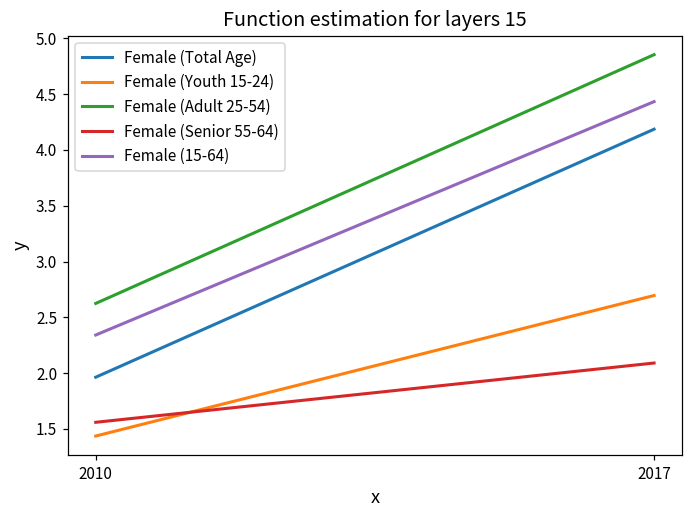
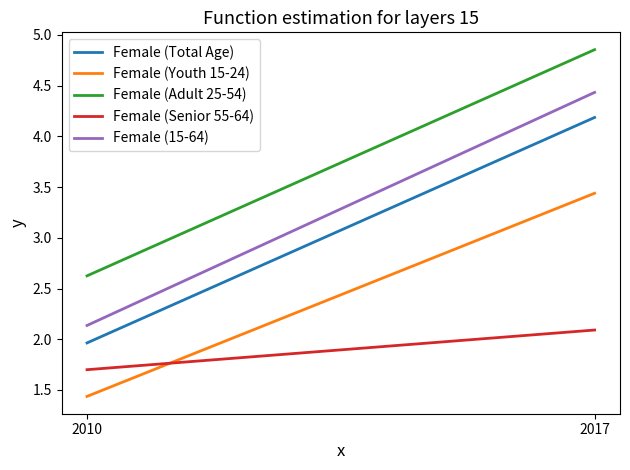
Female (Senior 55-64), 2010: 1.56 -> 1.70
Female (15-64), 2010: 2.34 -> 2.14
Female (Youth 15-24), 2017: 2.70 -> 3.44
